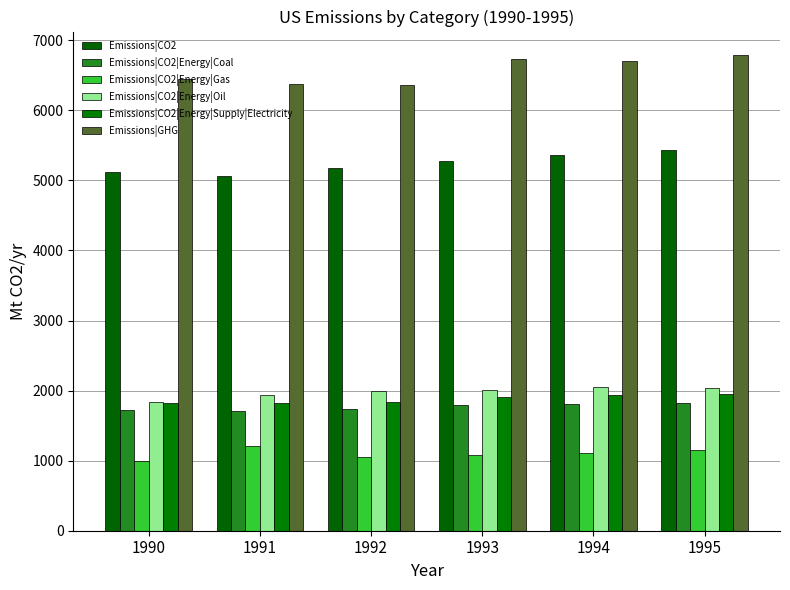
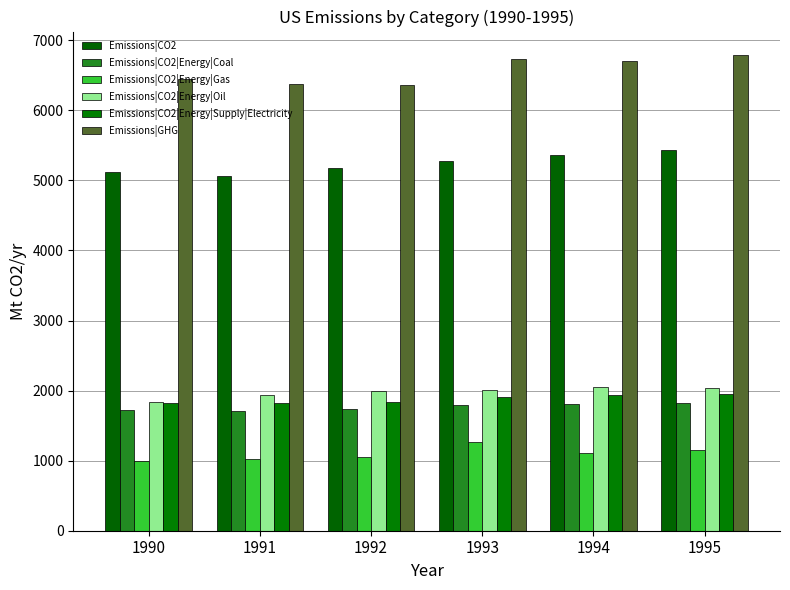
Emissions|CO2|Energy|Gas, 1991: 1200 -> 1000
Emissions|CO2|Energy|Gas, 1993: 1100 -> 1300
